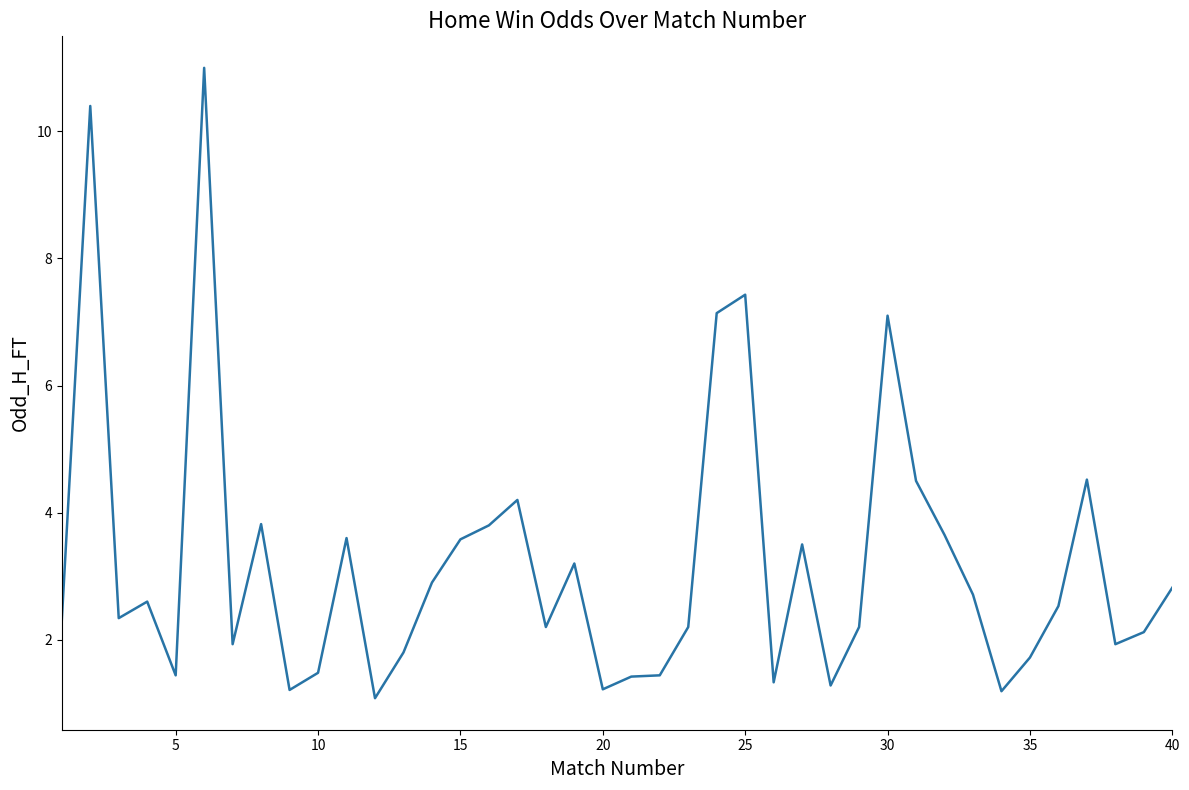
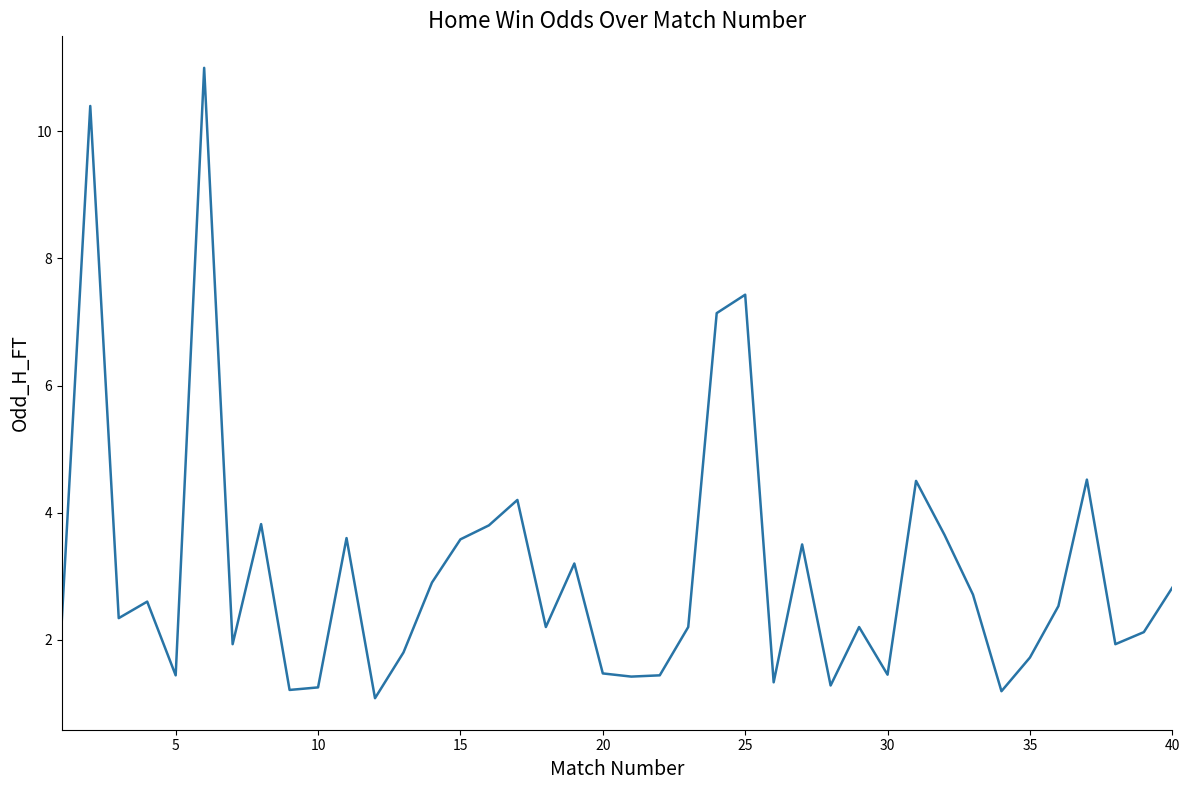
10: 1.5 -> 1.3
20: 1.2 -> 1.5
30: 7.1 -> 1.5
